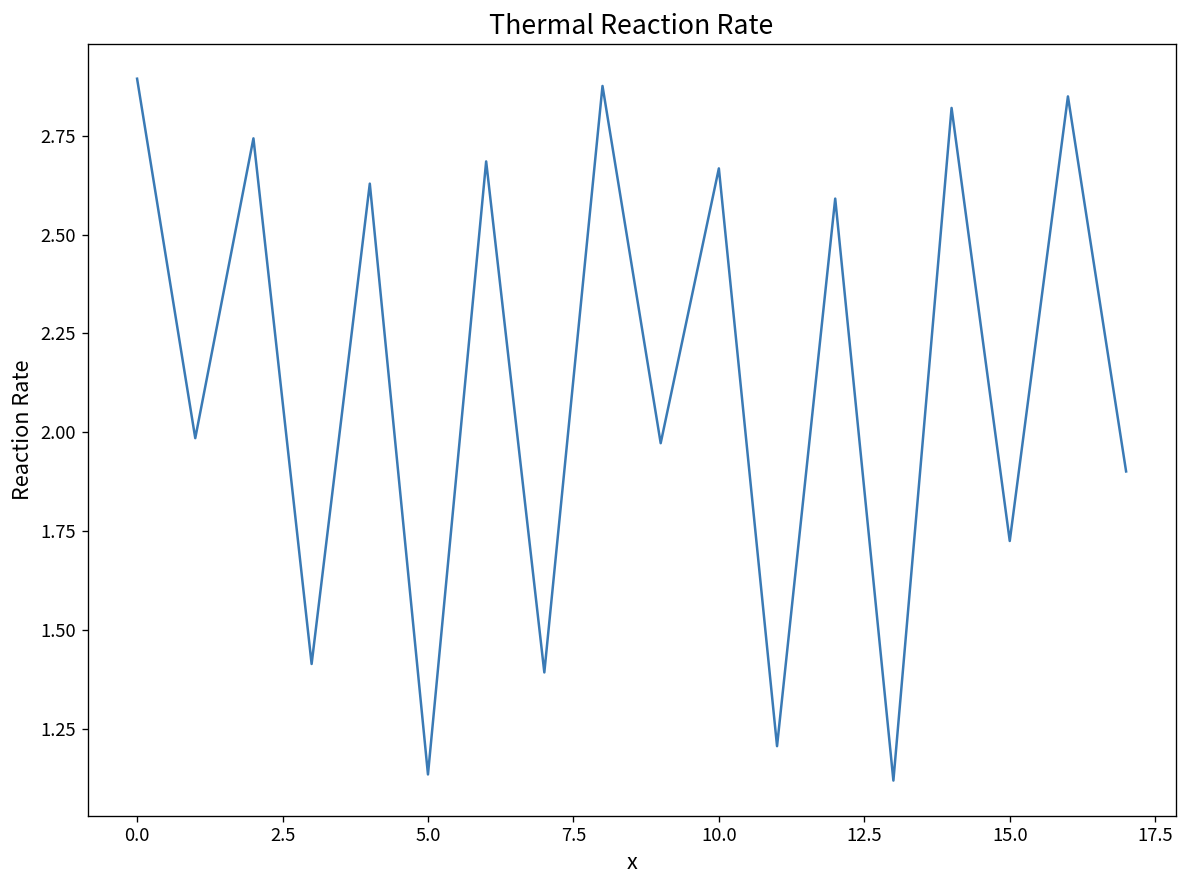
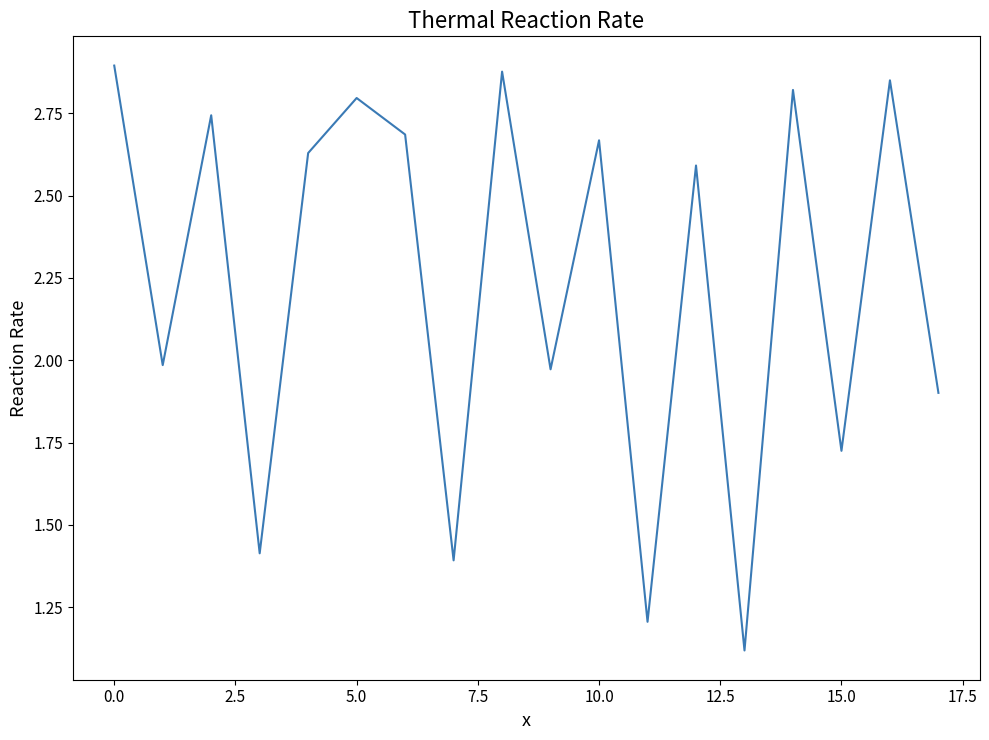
5.0: 1.13 -> 2.80
